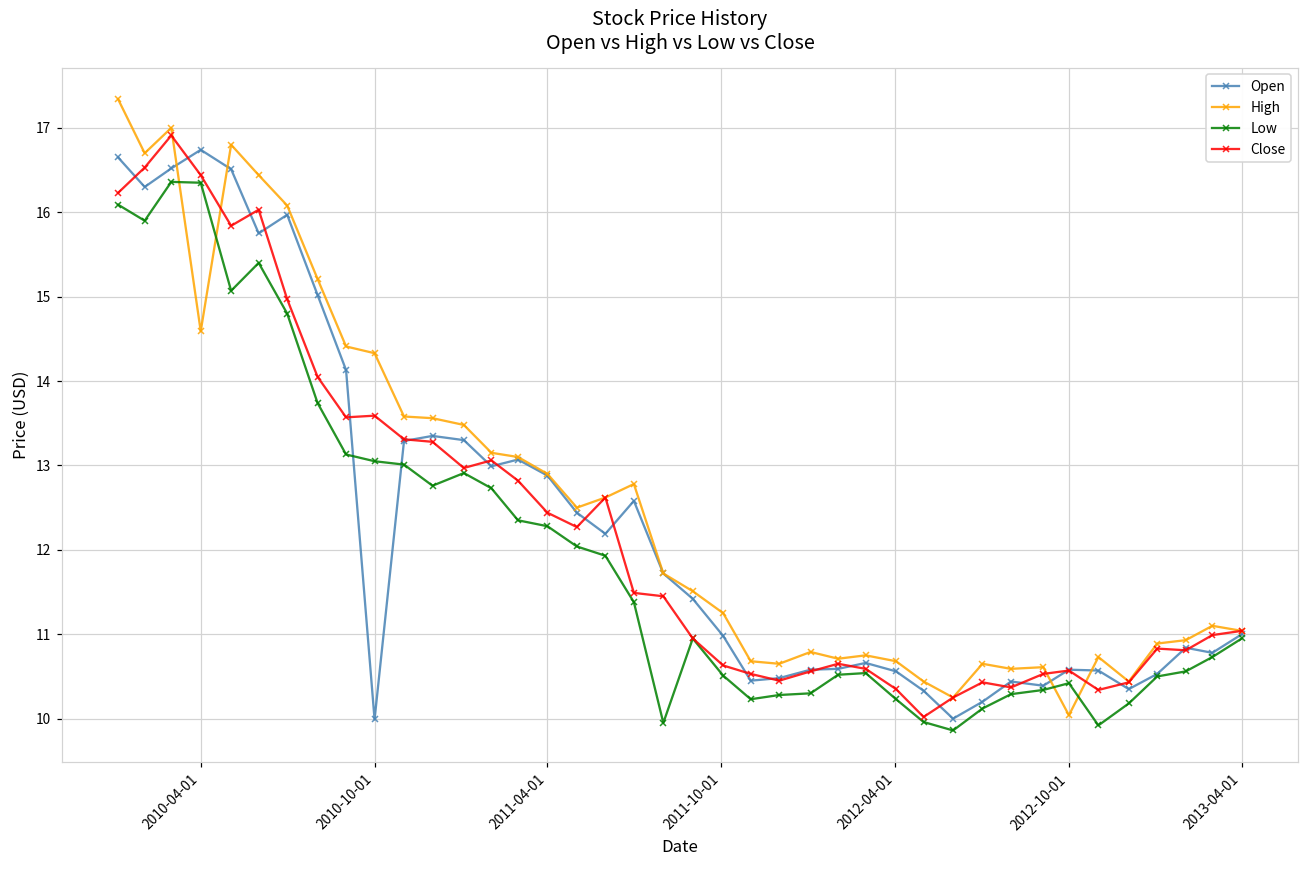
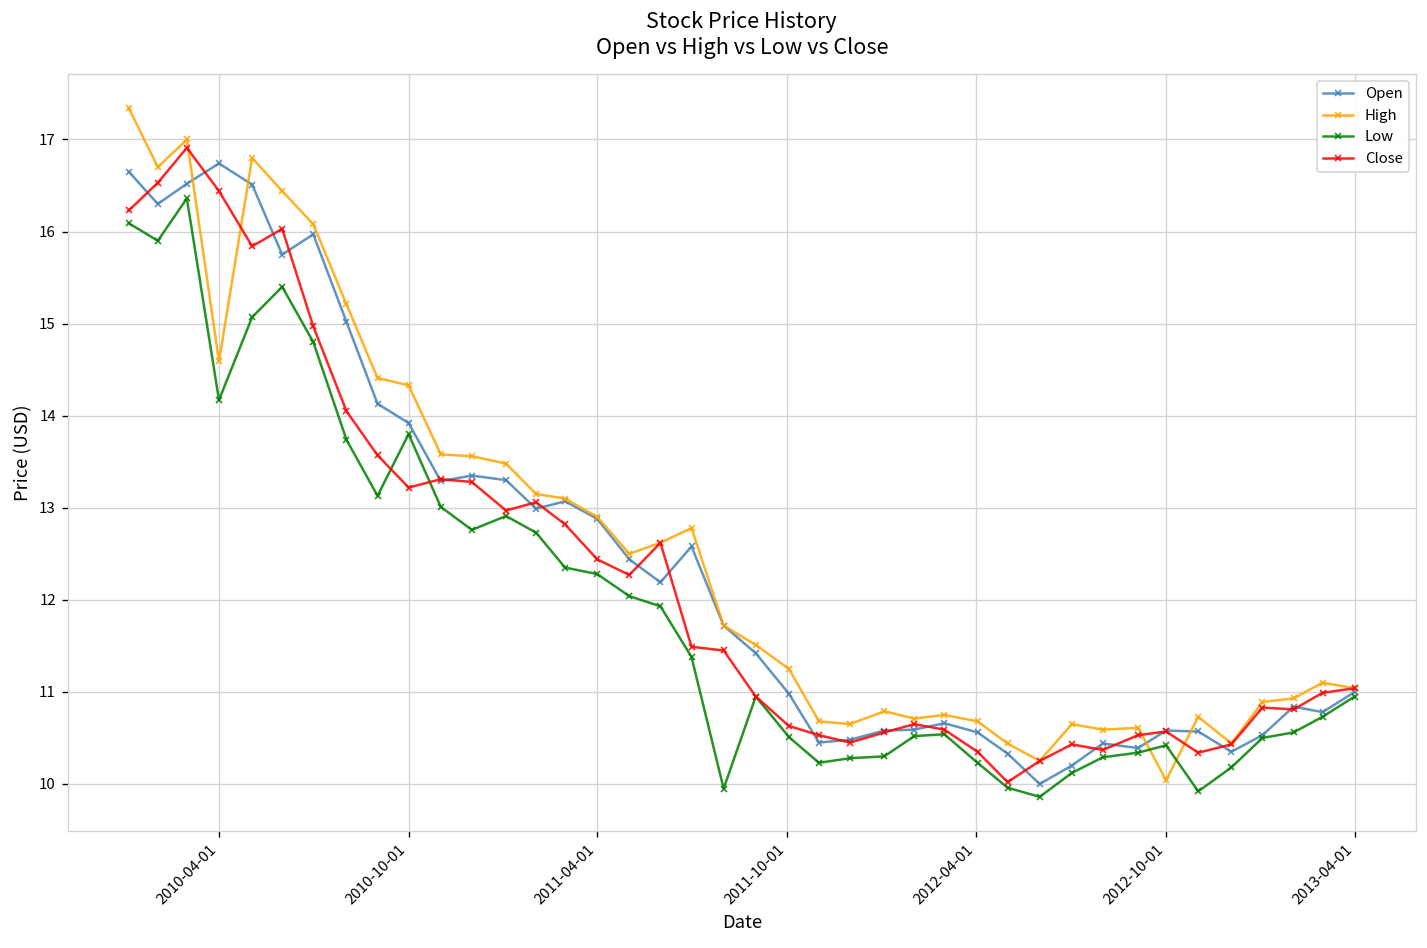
Low, 2010-04-01: 16.4 -> 14.2
Open, 2010-10-01: 10.0 -> 13.9
Low, 2010-10-01: 13.1 -> 13.8
Close, 2010-10-01: 13.6 -> 13.2
